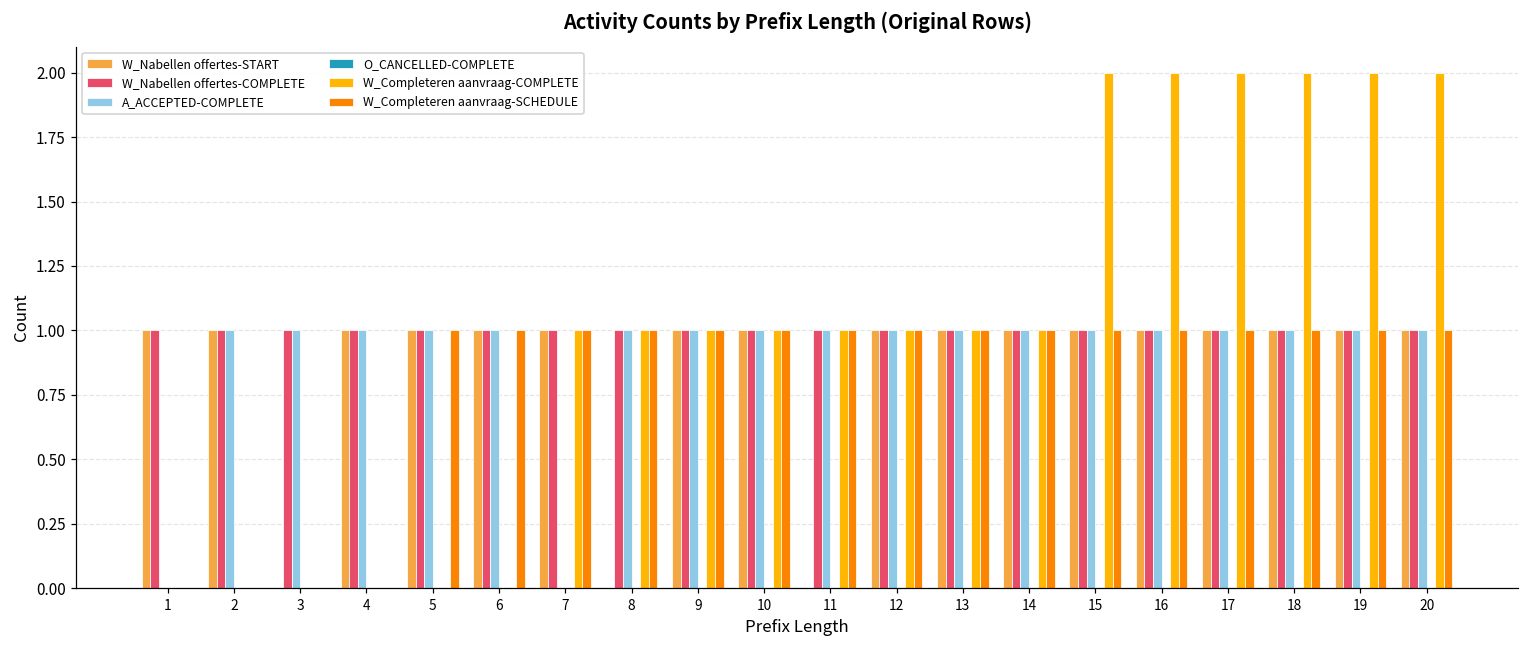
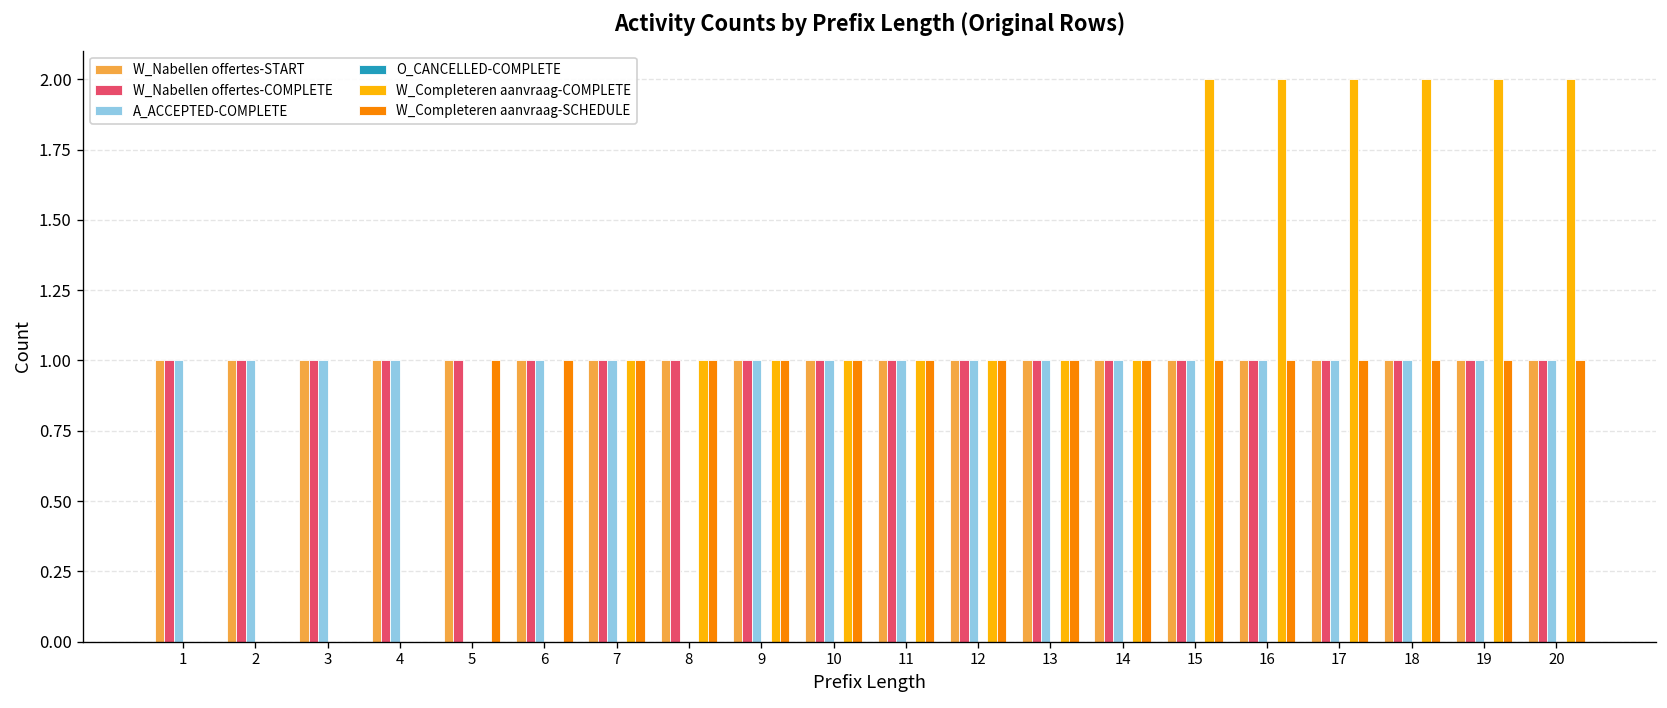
A_ACCEPTED-COMPLETE, 1: 0 -> 1
W_Nabellen offertes-START, 3: 0 -> 1
A_ACCEPTED-COMPLETE, 5: 1 -> 0
A_ACCEPTED-COMPLETE, 7: 0 -> 1
W_Nabellen offertes-START, 8: 0 -> 1
A_ACCEPTED-COMPLETE, 8: 1 -> 0
W_Nabellen offertes-START, 11: 0 -> 1
